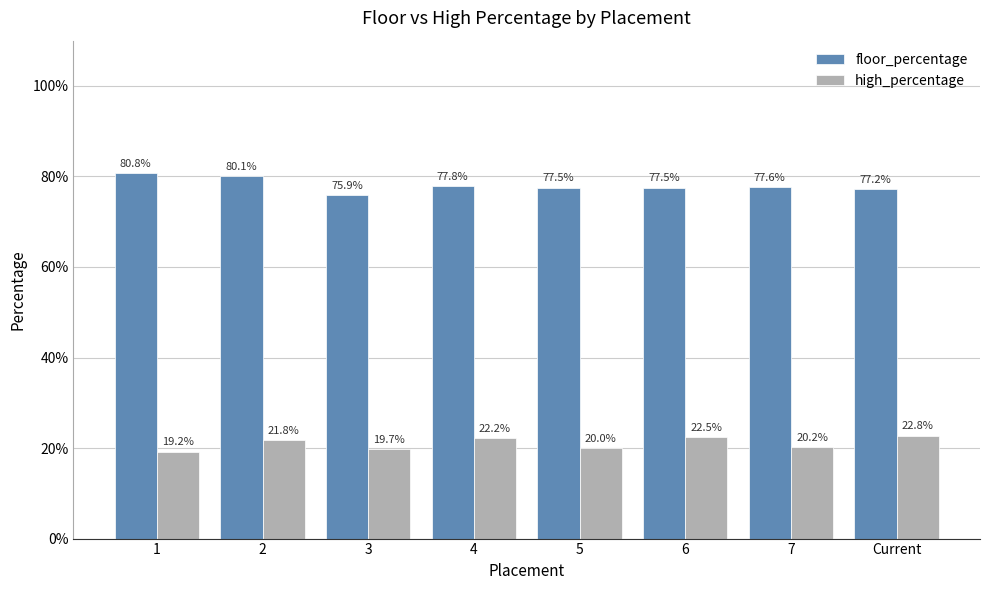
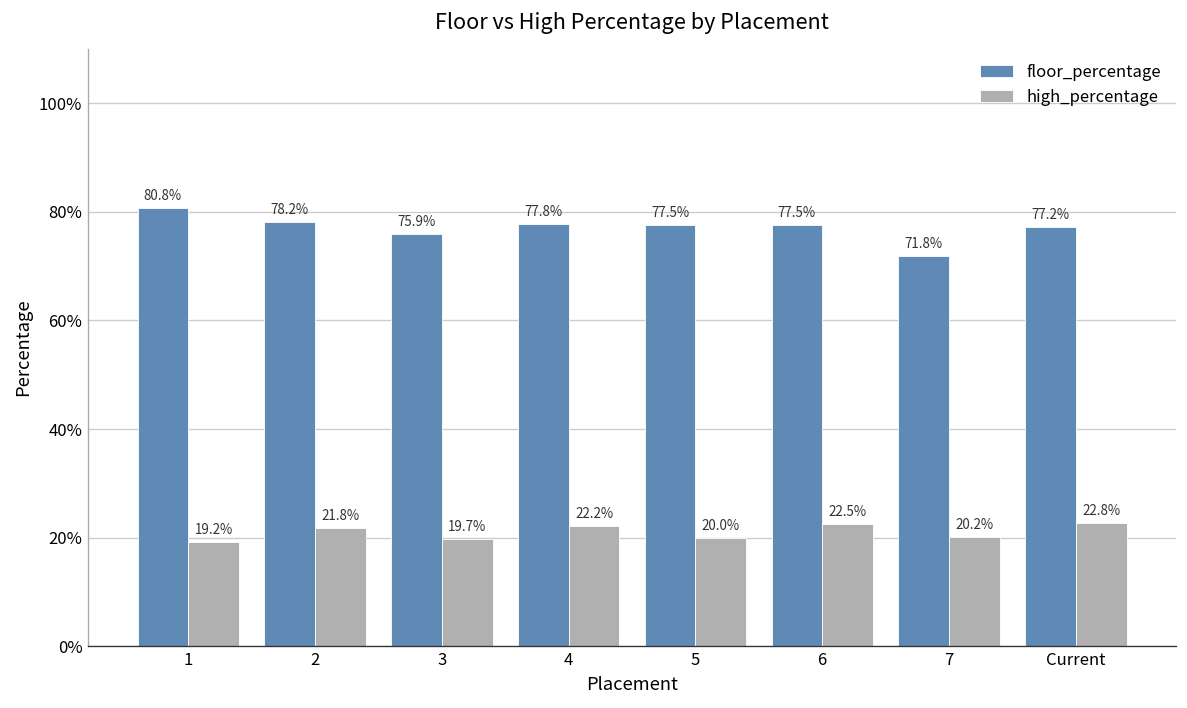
floor_percentage, 2: 80.1% -> 78.2%
floor_percentage, 7: 77.6% -> 71.8%
